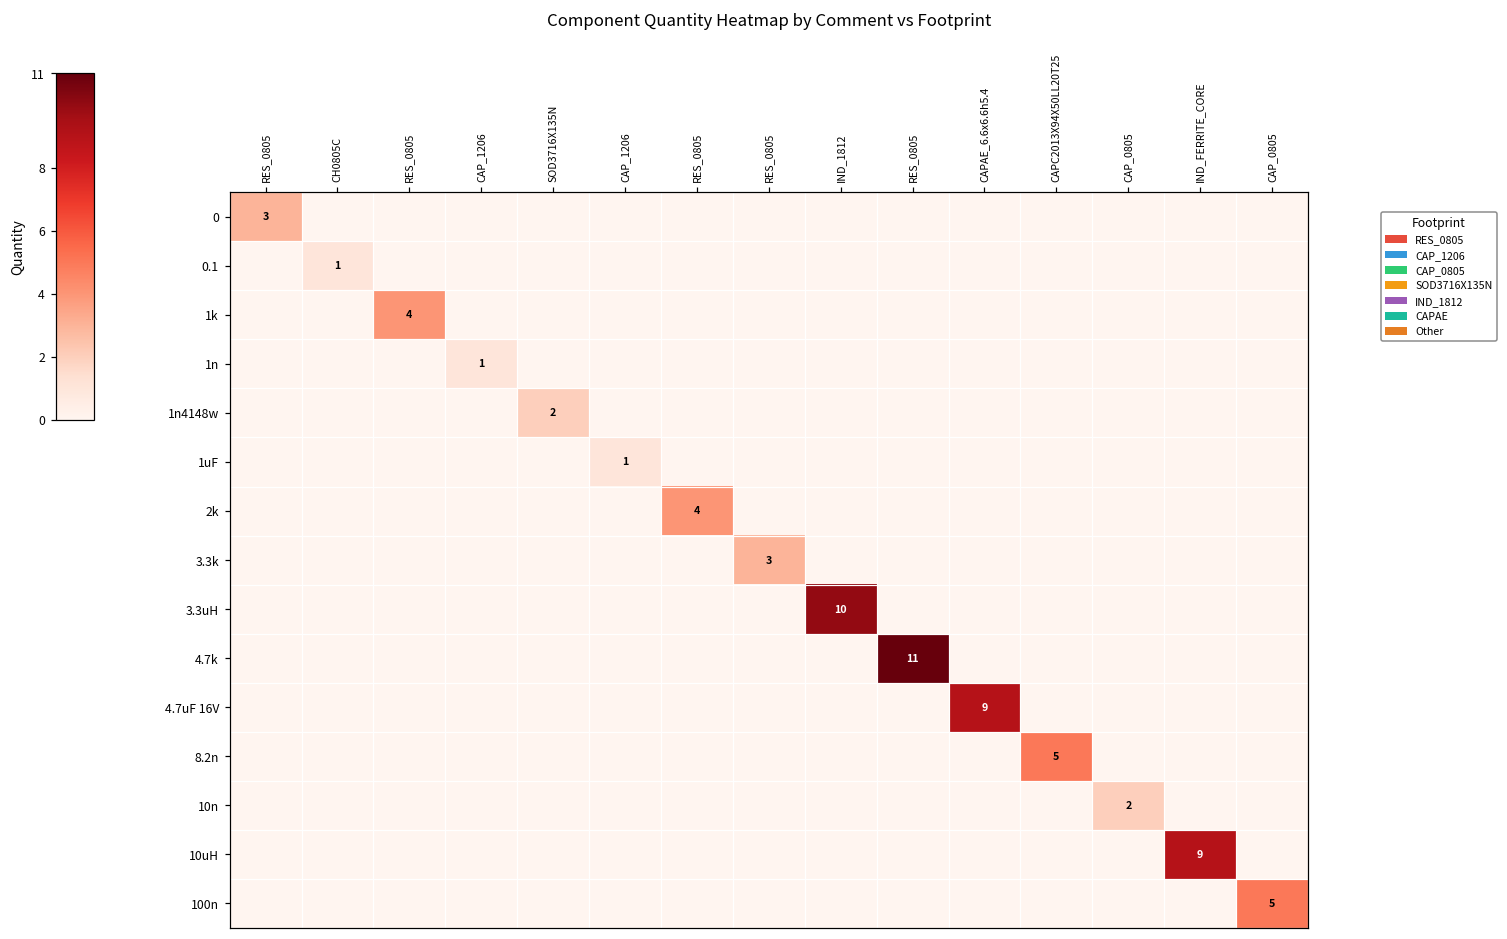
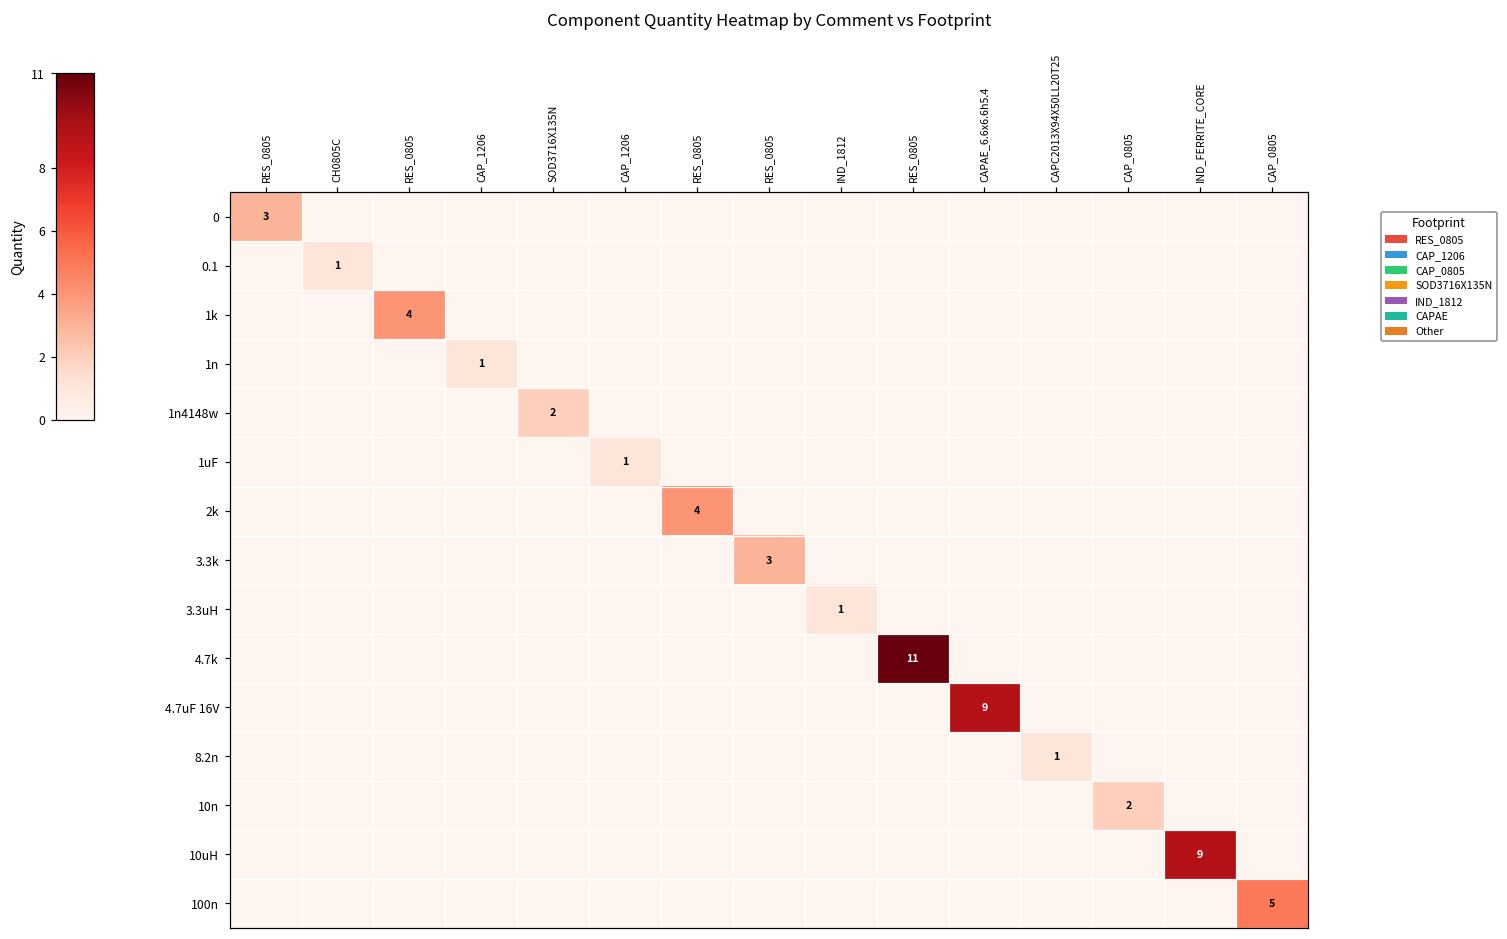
3.3uH, IND_1812: 10 -> 1
8.2n, CAPC2013X94X50LL20T25: 5 -> 1
